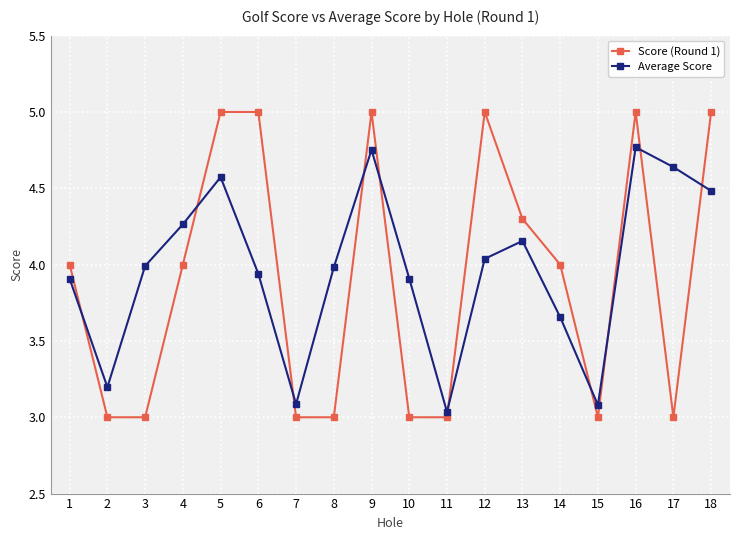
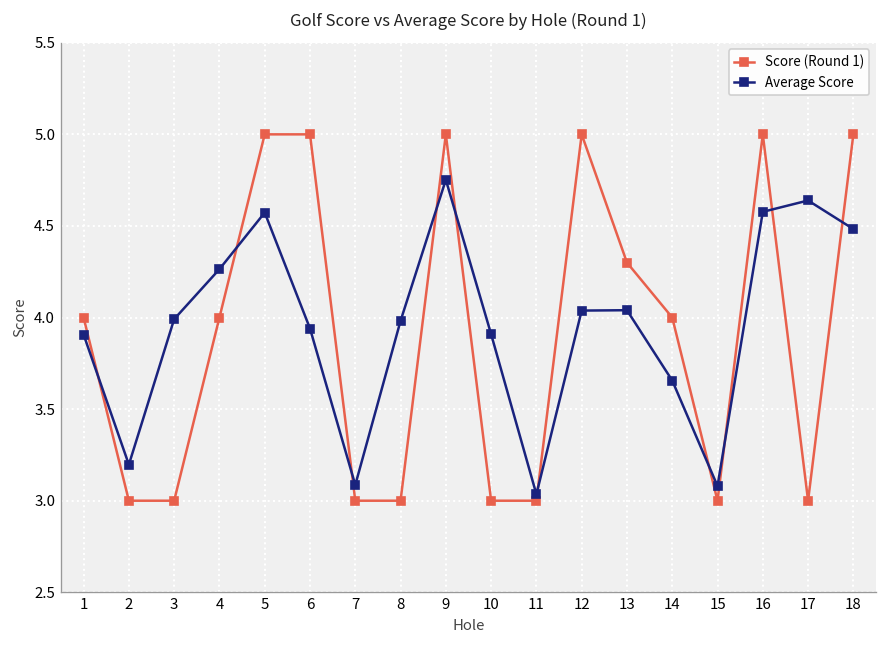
Average Score, 13: 4.16 -> 4.04
Average Score, 16: 4.77 -> 4.58
